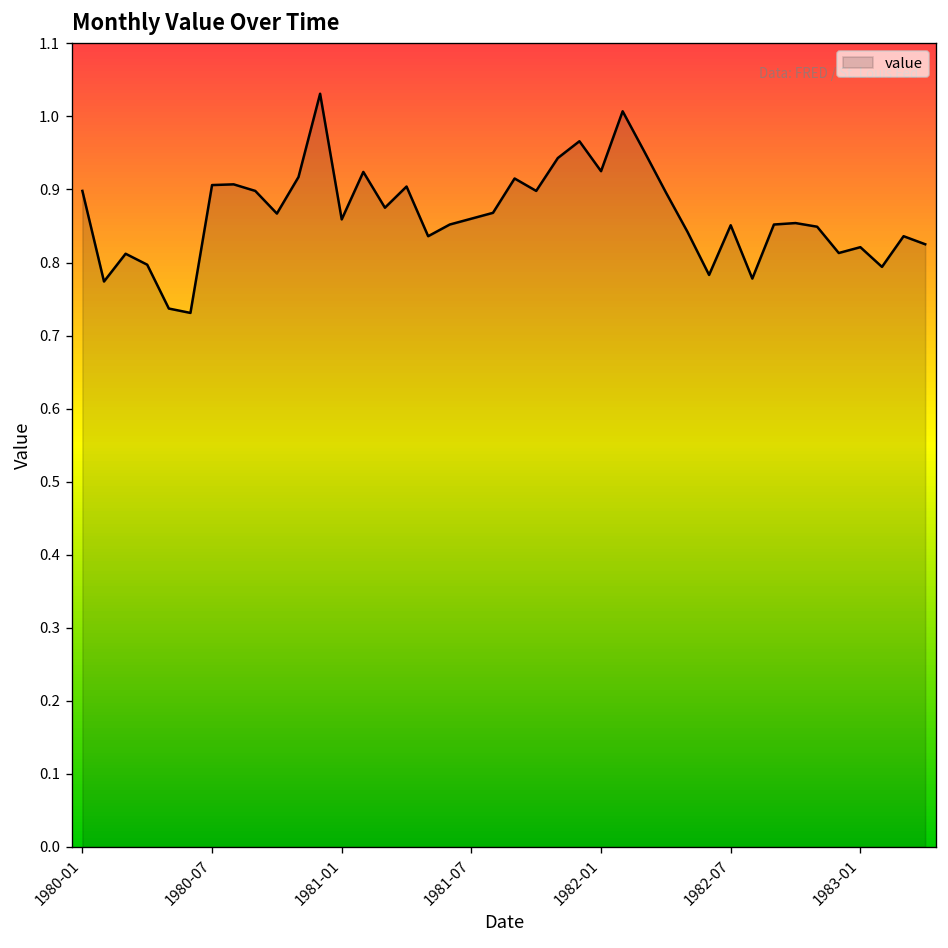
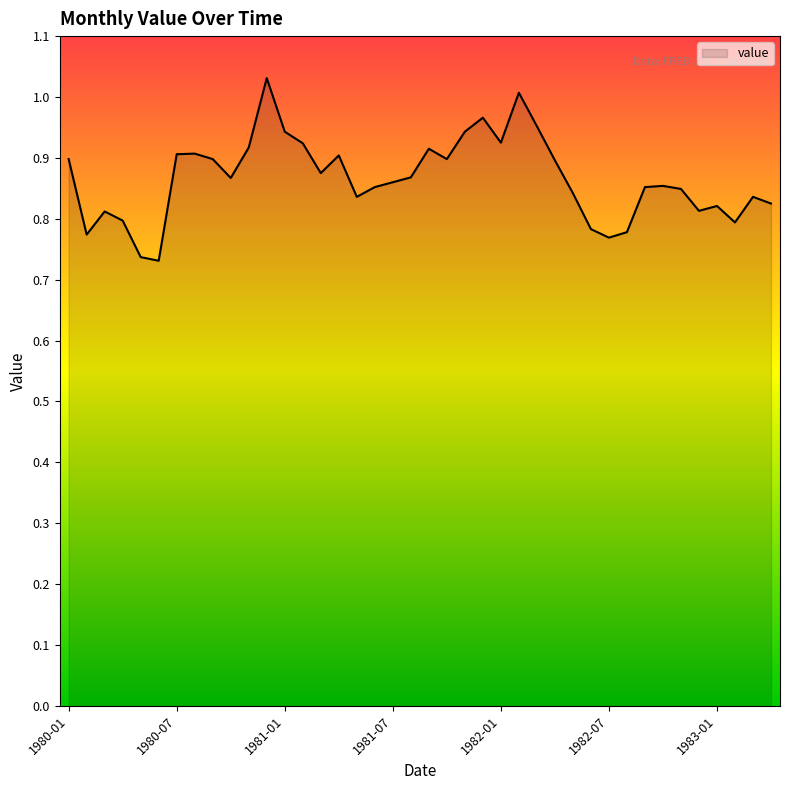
1981-01: 0.86 -> 0.94
1982-07: 0.85 -> 0.77
